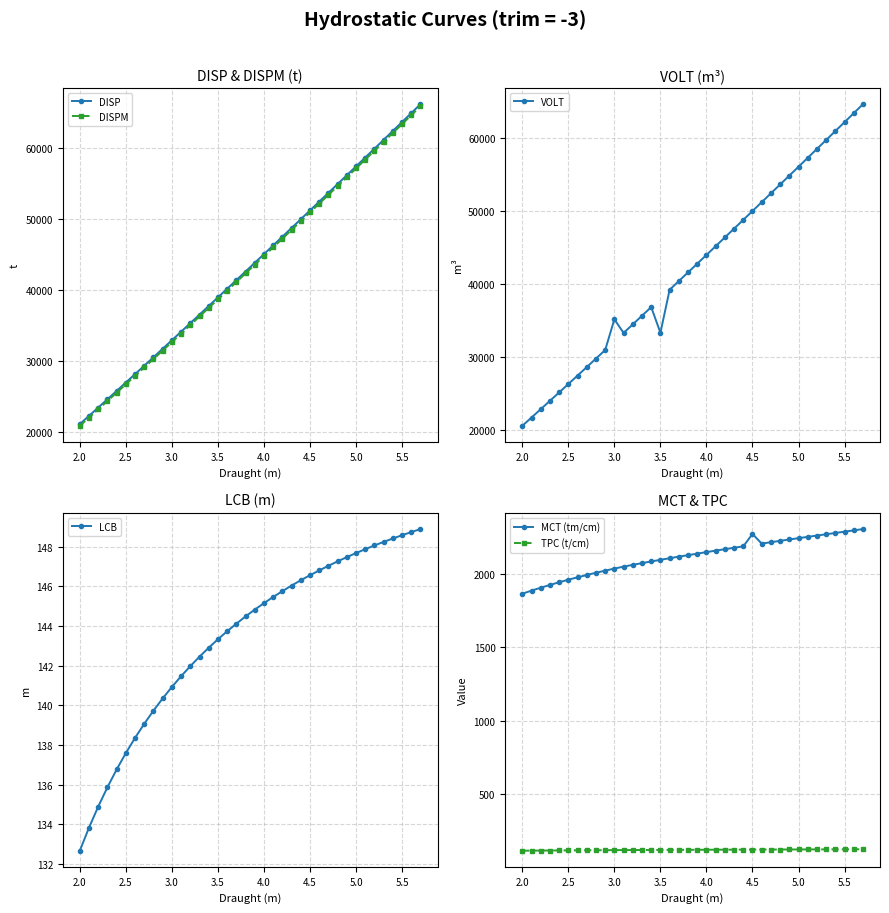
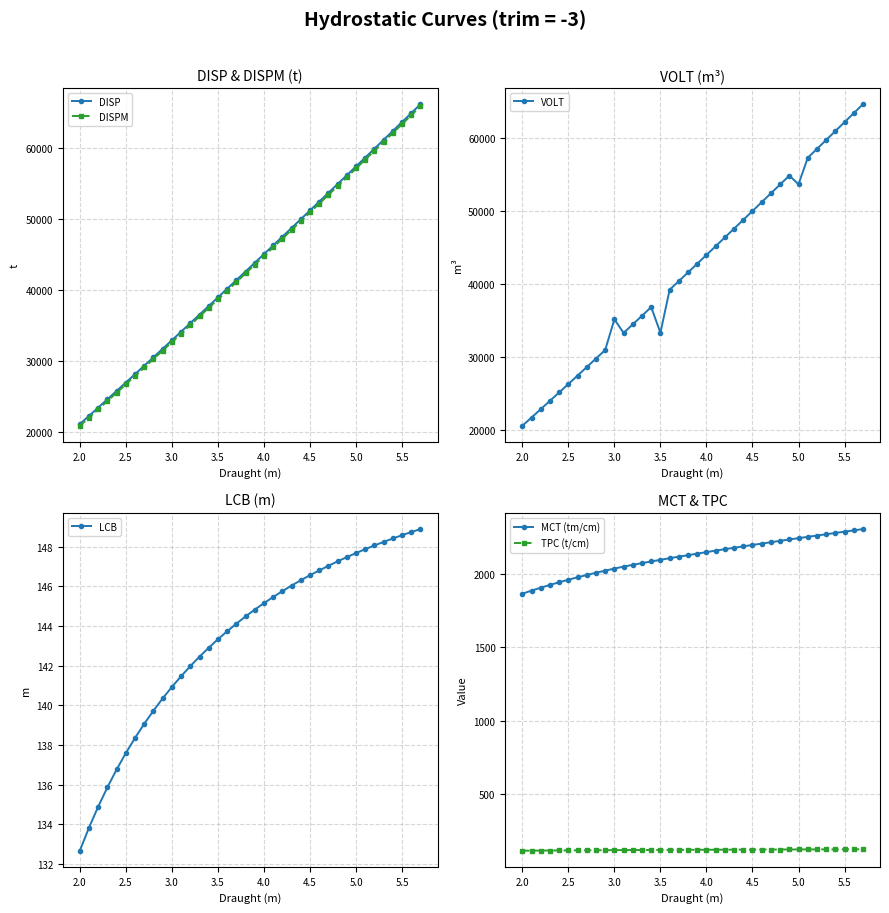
VOLT (m³), 5.0: 56000 -> 54000
MCT & TPC, MCT (tm/cm), 4.5: 2270 -> 2200
